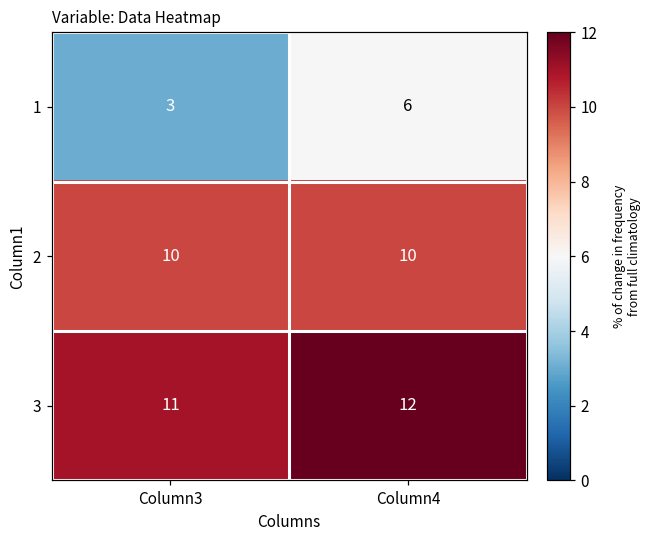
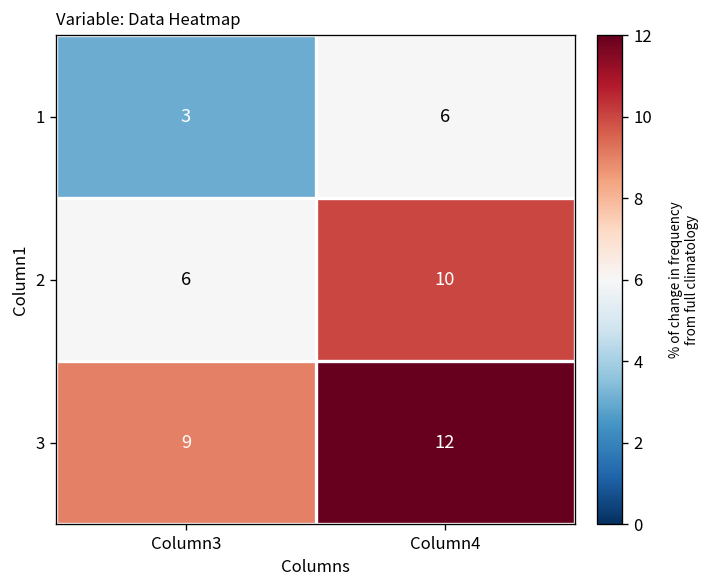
2, Column3: 10 -> 6
3, Column3: 11 -> 9
